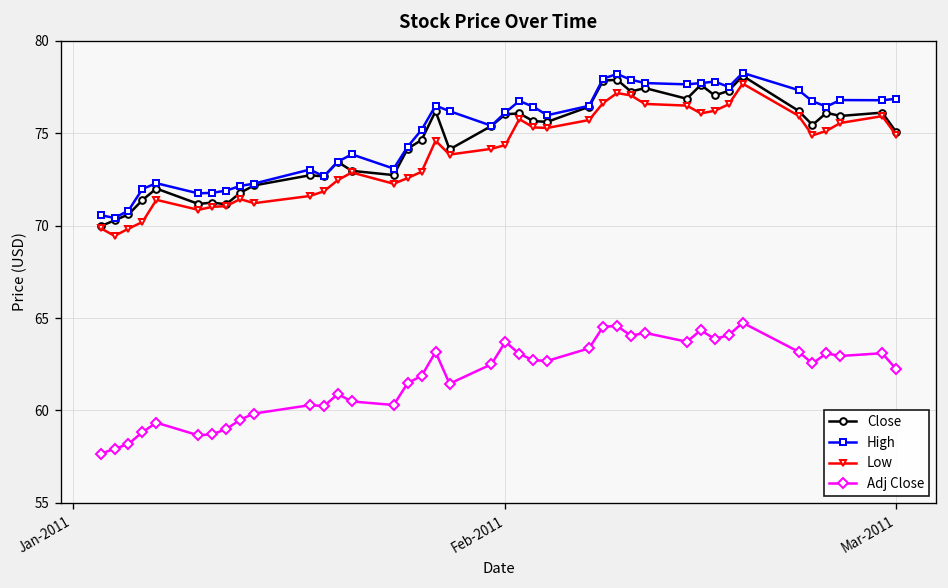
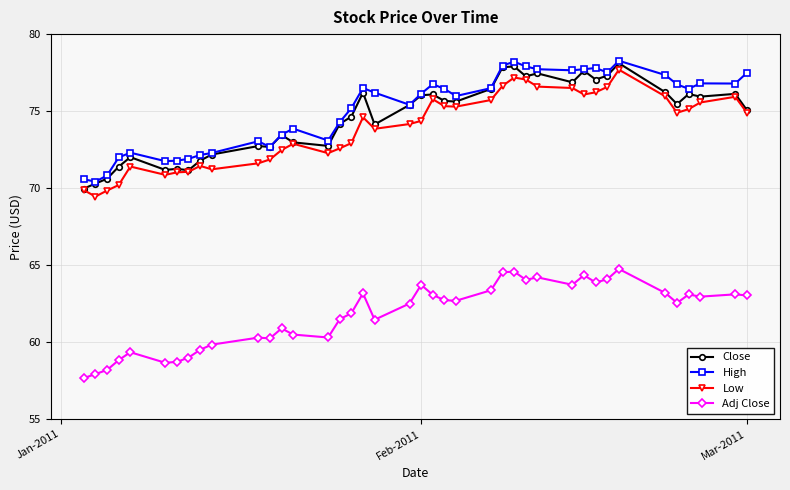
High, Mar-2011: 76.9 -> 77.5
Adj Close, Mar-2011: 62.2 -> 63.0
